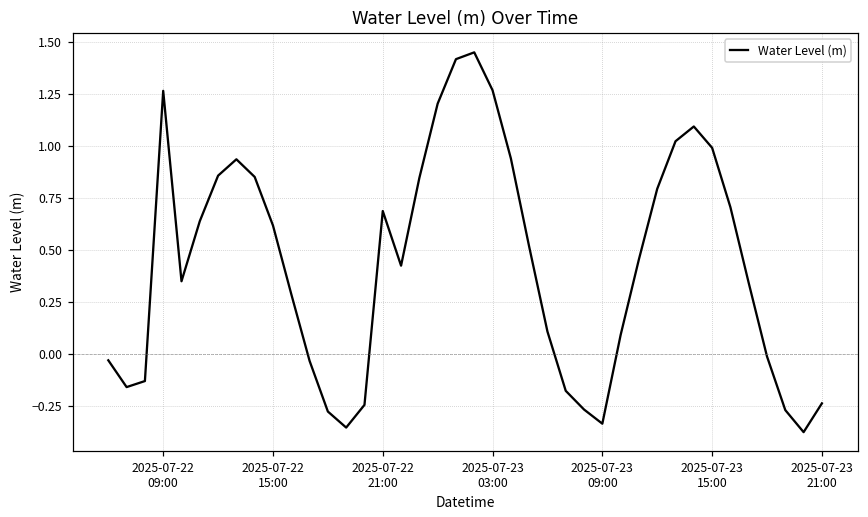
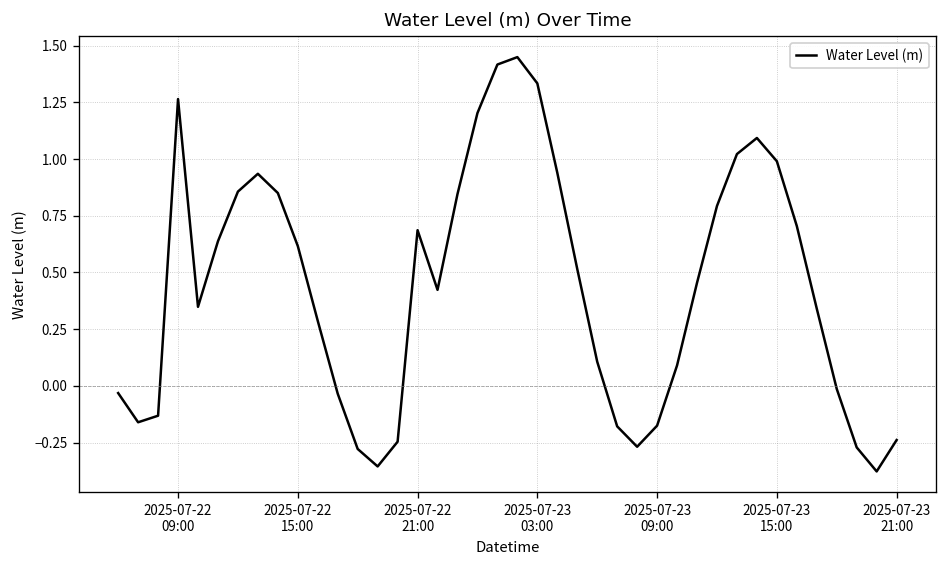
2025-07-23 03:00: 1.27 -> 1.33
2025-07-23 09:00: -0.34 -> -0.18
